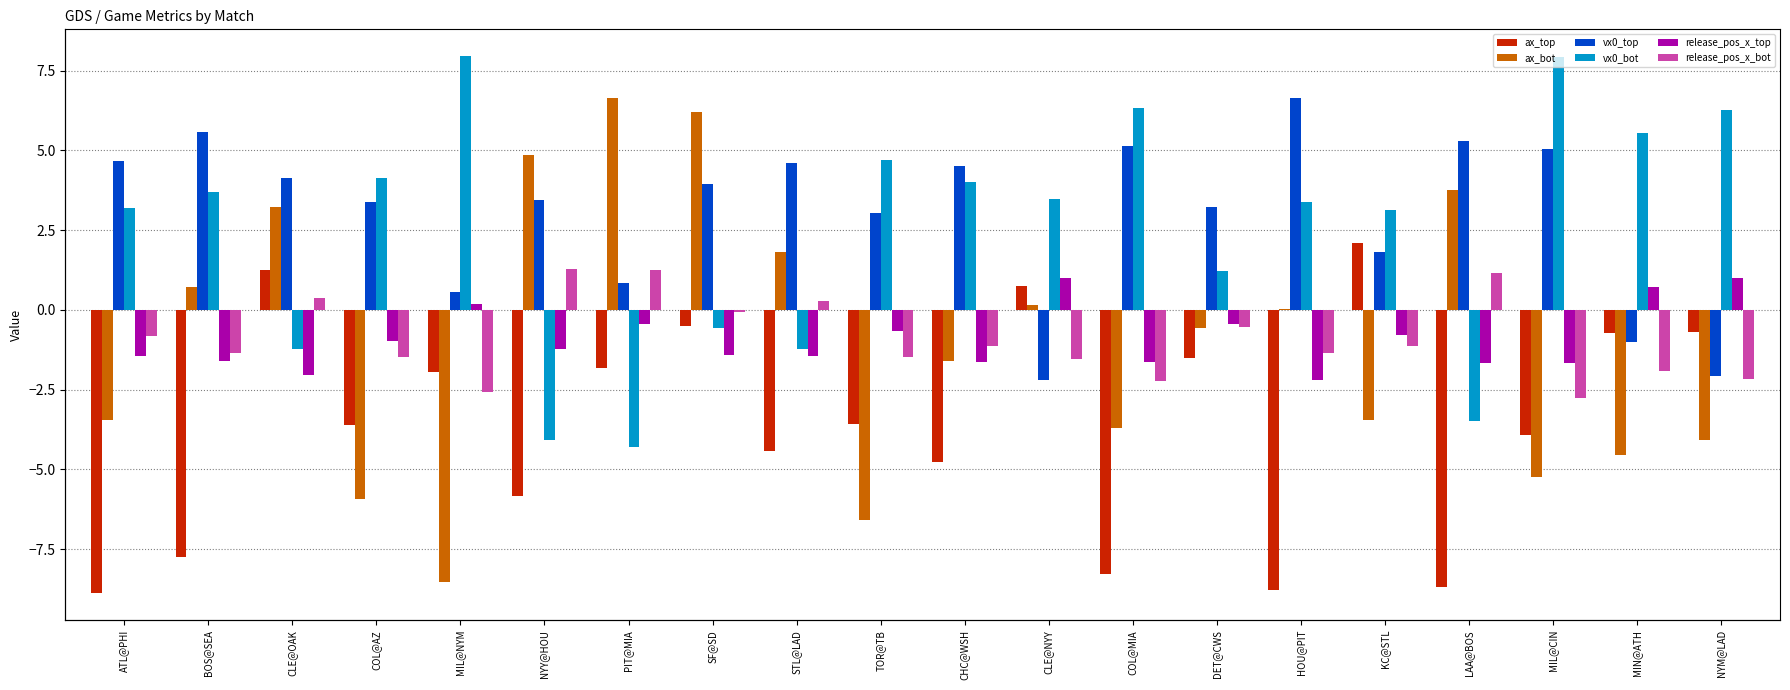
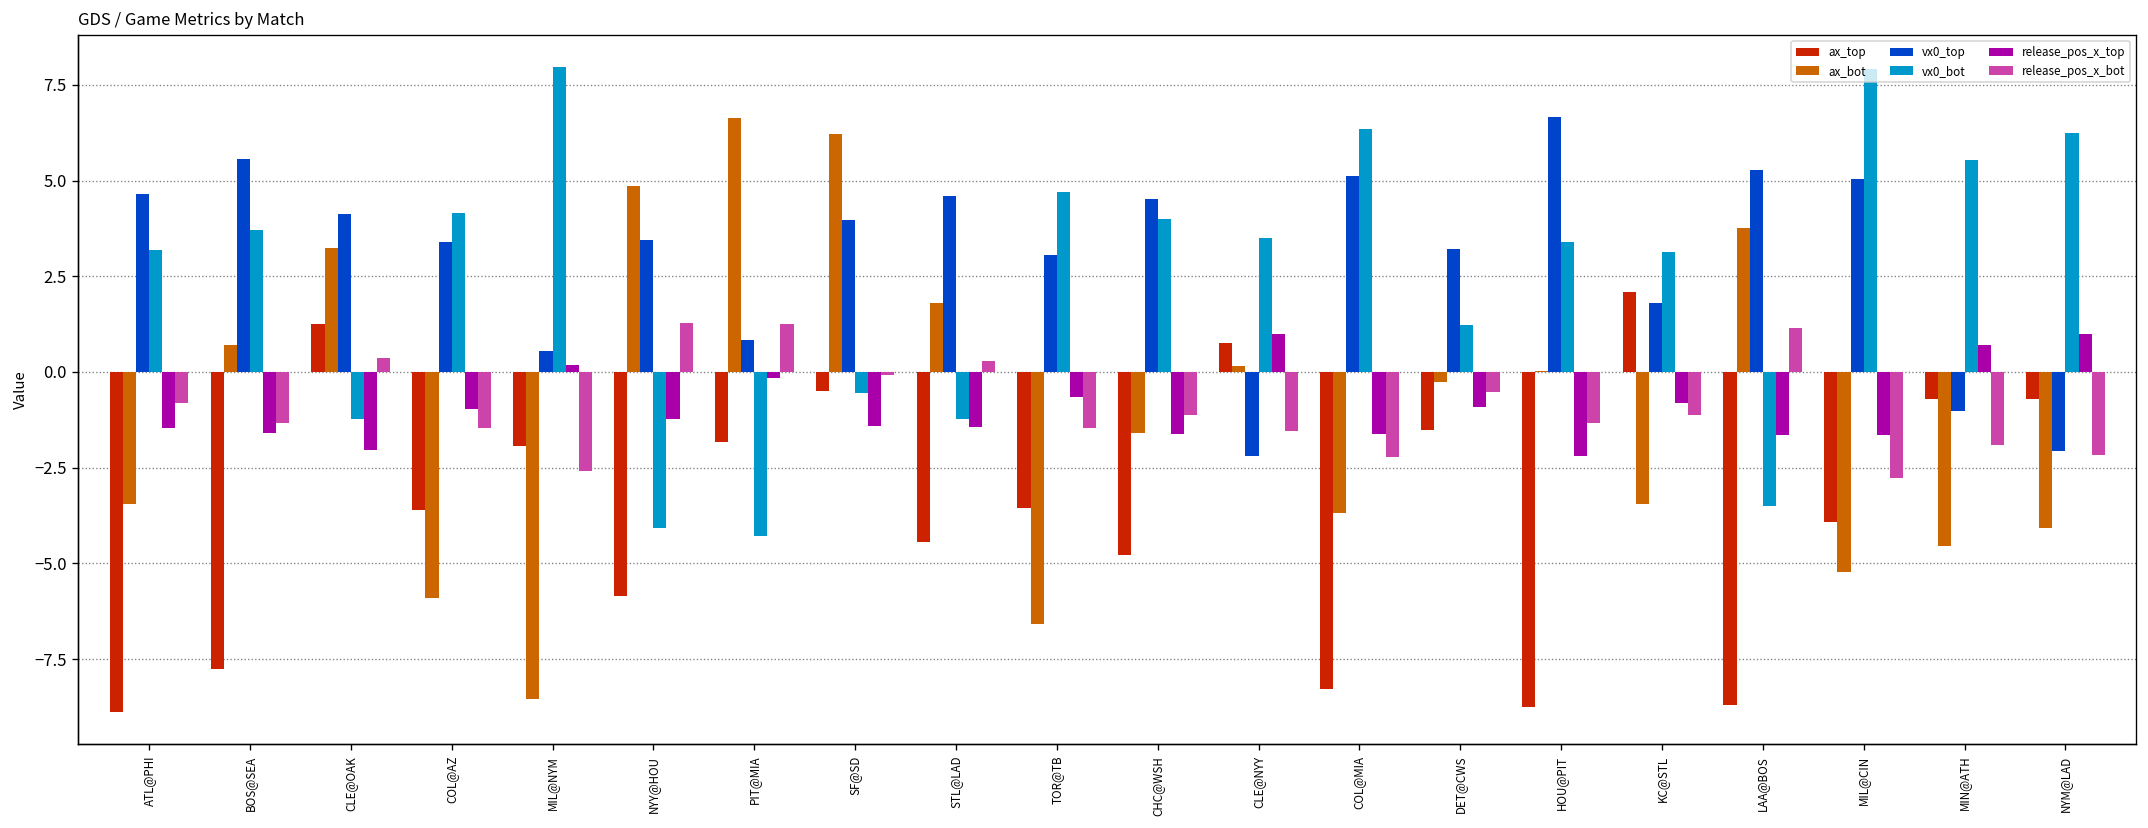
release_pos_x_top, PIT@MIA: -0.4 -> -0.2
ax_bot, DET@CWS: -0.6 -> -0.3
release_pos_x_top, DET@CWS: -0.4 -> -0.9
